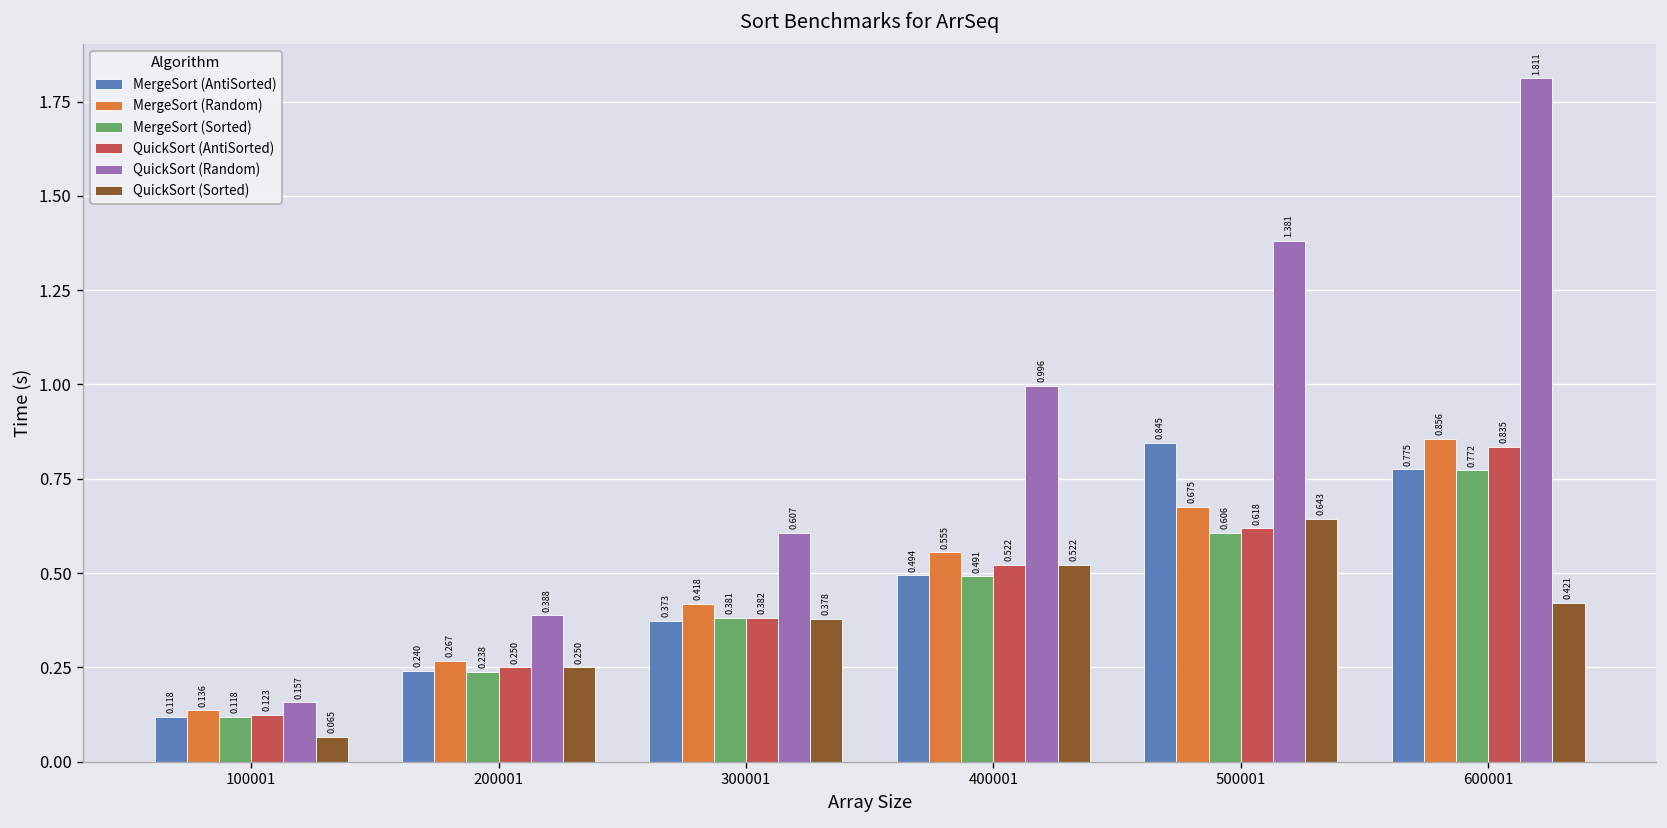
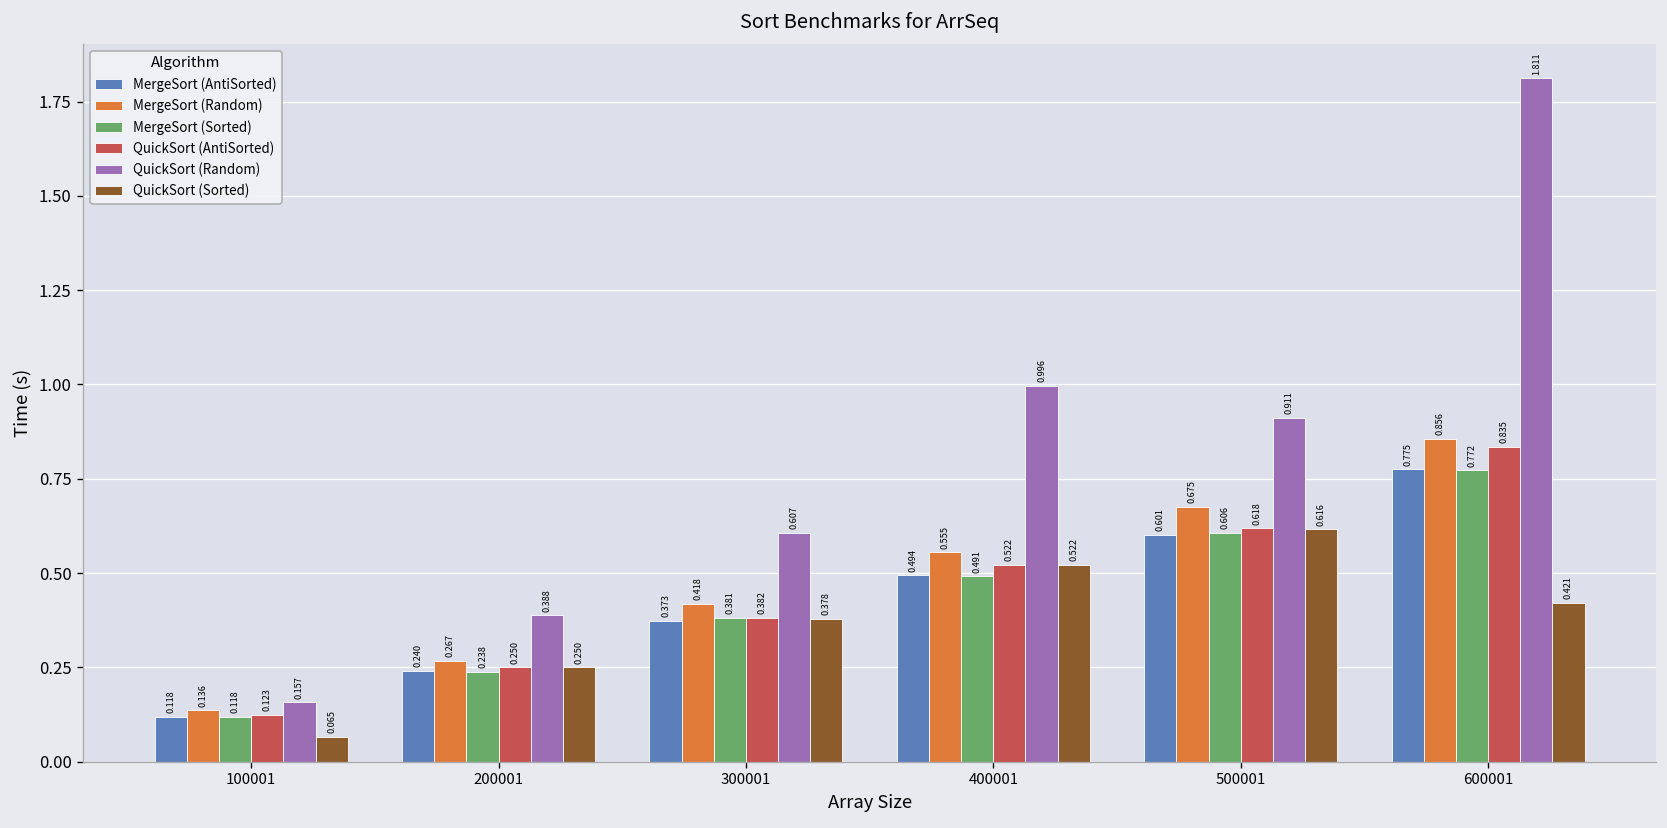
MergeSort (AntiSorted), 500001: 0.845 -> 0.601
QuickSort (Random), 500001: 1.381 -> 0.911
QuickSort (Sorted), 500001: 0.643 -> 0.616
